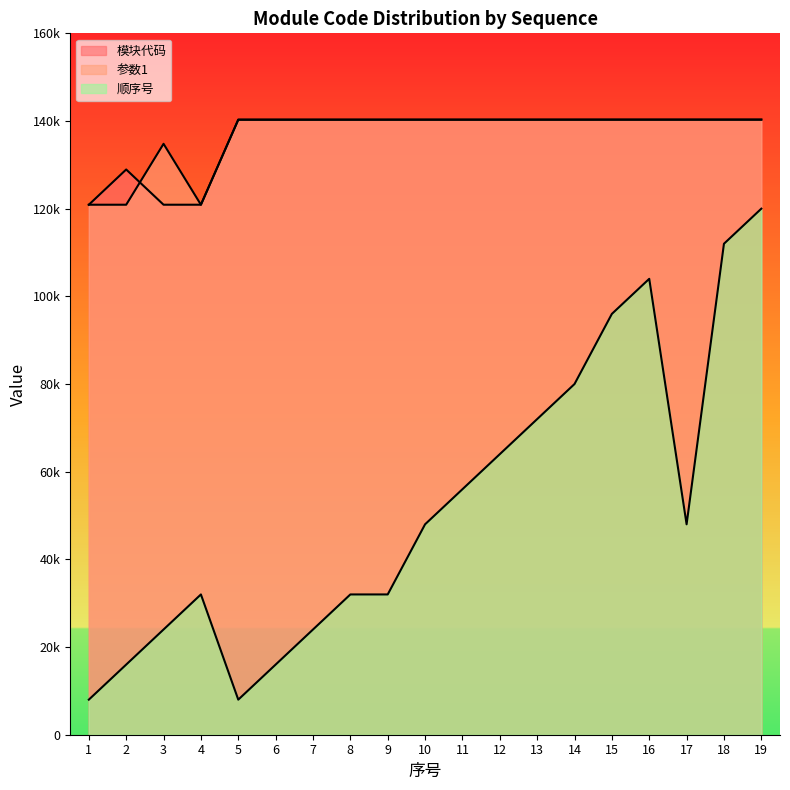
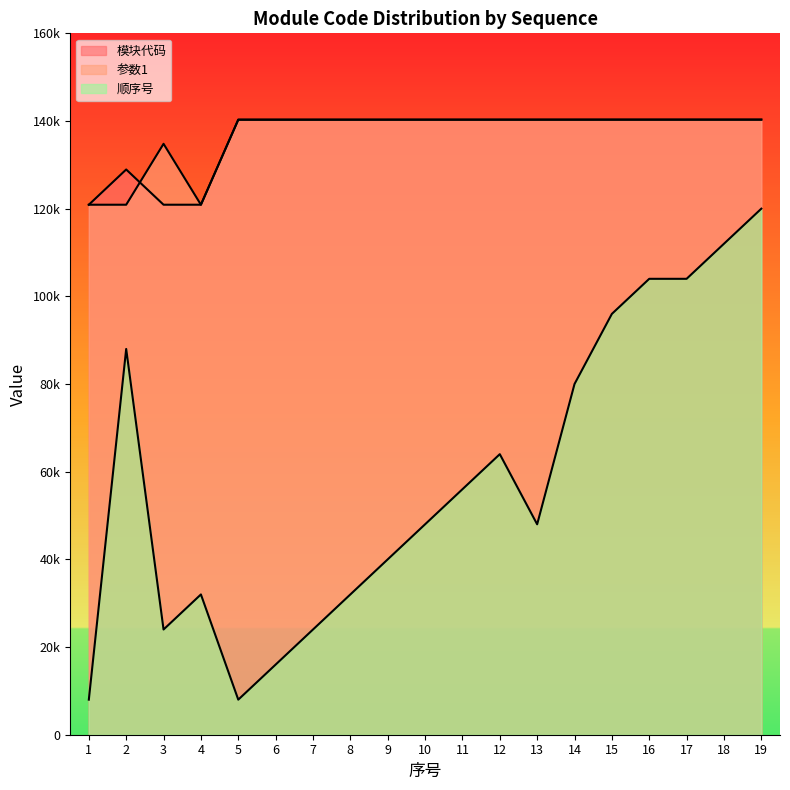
顺序号, 2: 16000 -> 88000
顺序号, 9: 32000 -> 40000
顺序号, 13: 72000 -> 48000
顺序号, 17: 48000 -> 104000
